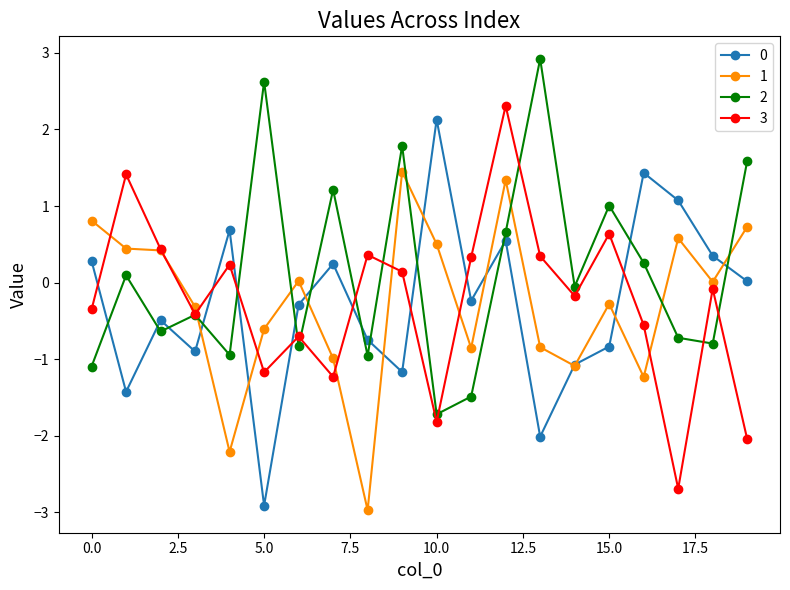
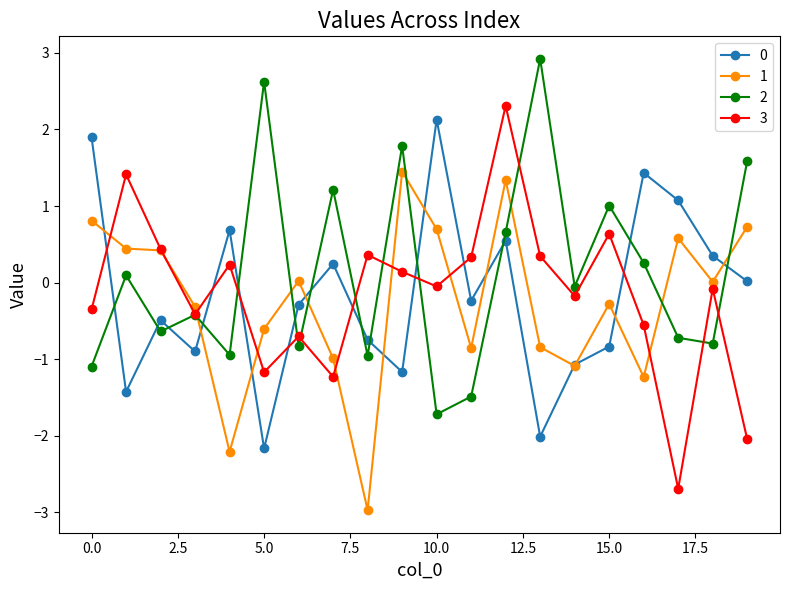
0, 0.0: 0.3 -> 1.9
0, 5.0: -2.9 -> -2.2
1, 10.0: 0.5 -> 0.7
3, 10.0: -1.8 -> 0.0
